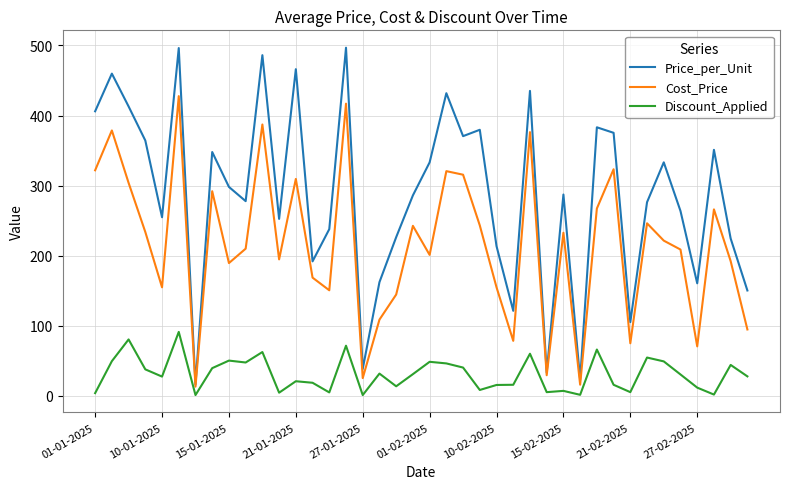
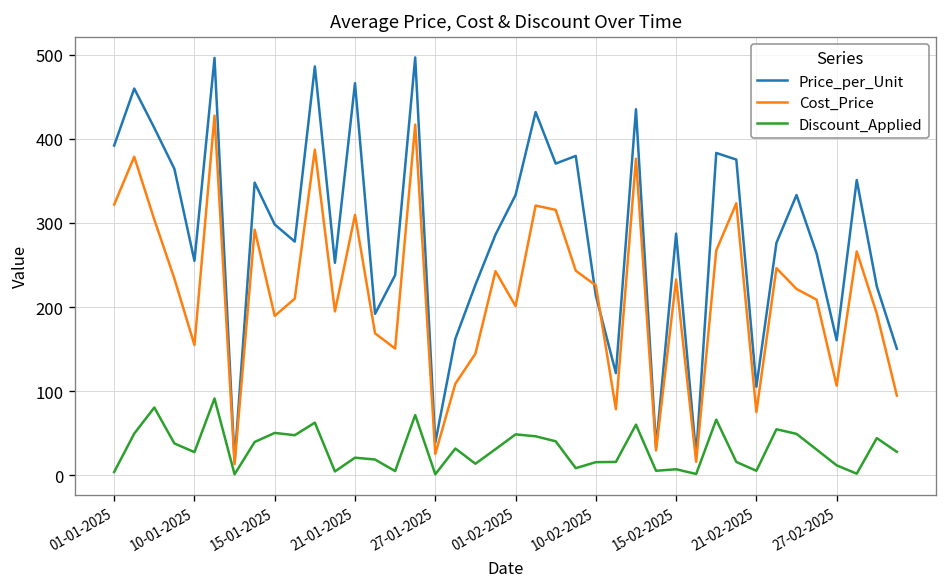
Price_per_Unit, 01-01-2025: 410 -> 390
Cost_Price, 10-02-2025: 150 -> 230
Cost_Price, 27-02-2025: 70 -> 110
